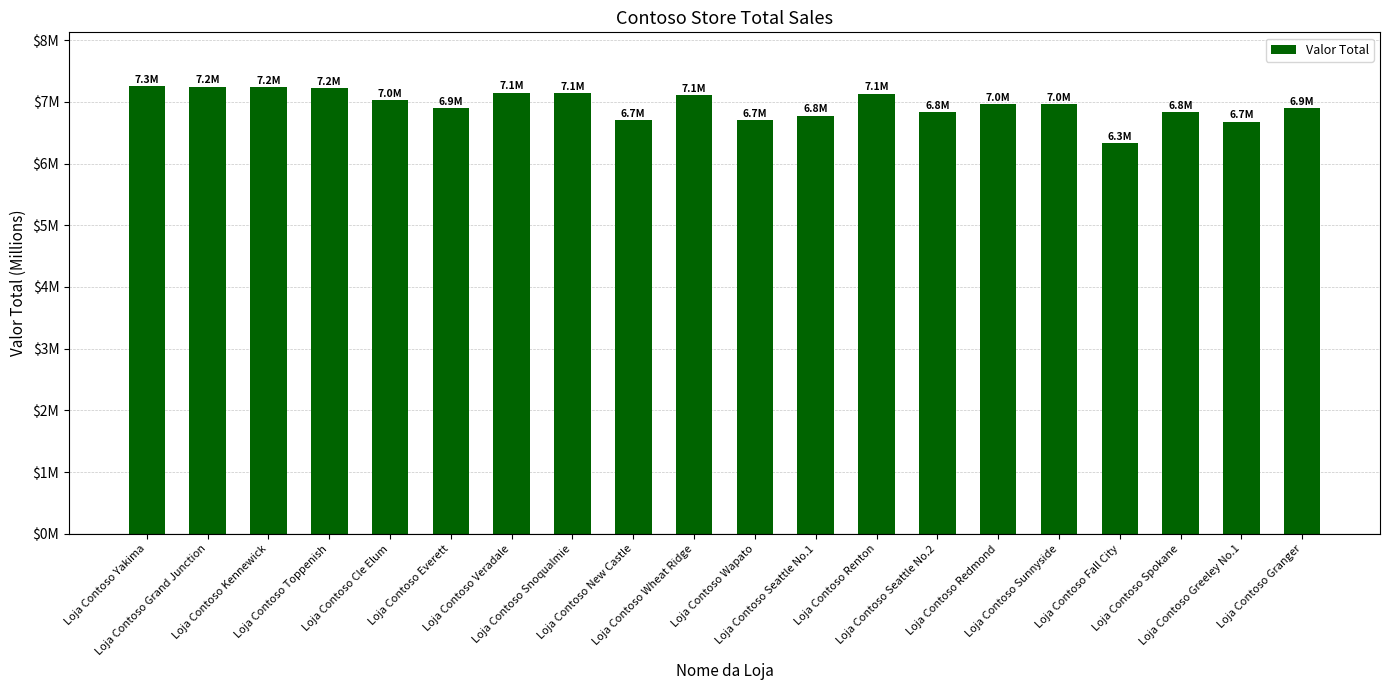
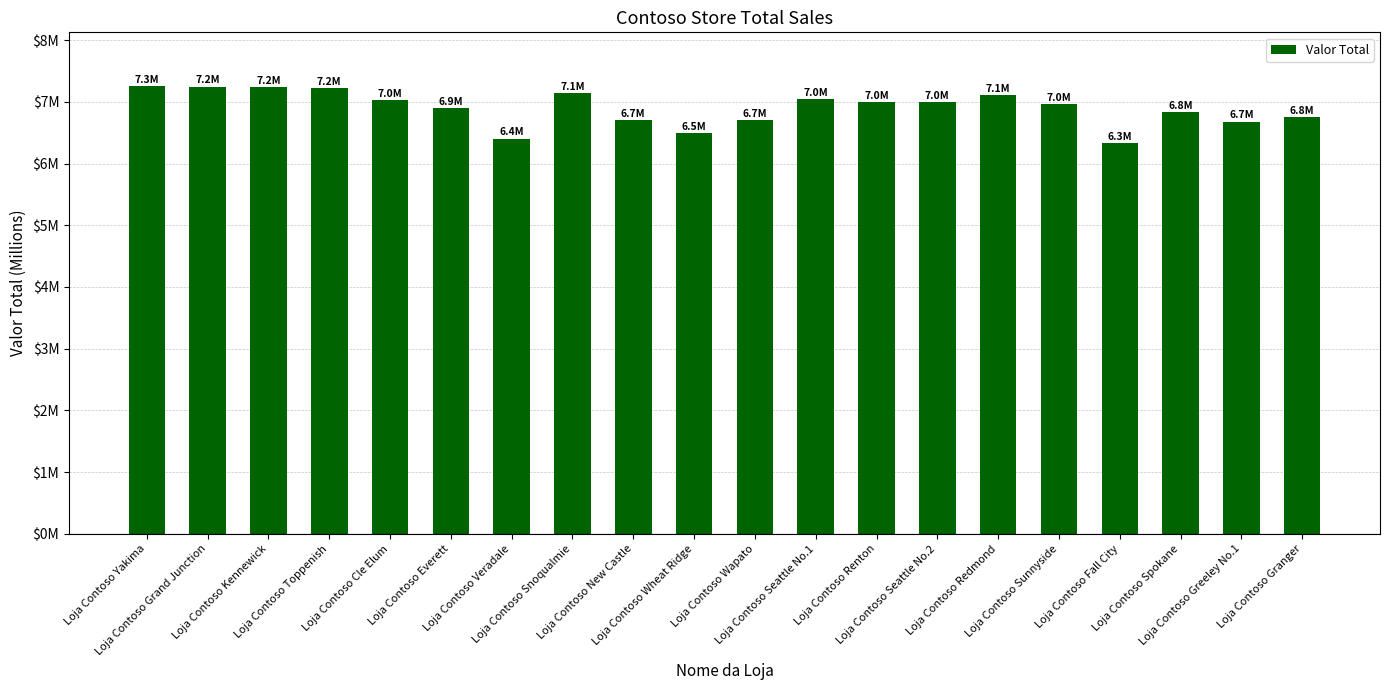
Loja Contoso Veradale: 7.1M -> 6.4M
Loja Contoso Wheat Ridge: 7.1M -> 6.5M
Loja Contoso Seattle No.1: 6.8M -> 7.0M
Loja Contoso Renton: 7.1M -> 7.0M
Loja Contoso Seattle No.2: 6.8M -> 7.0M
Loja Contoso Redmond: 7.0M -> 7.1M
Loja Contoso Granger: 6.9M -> 6.8M
